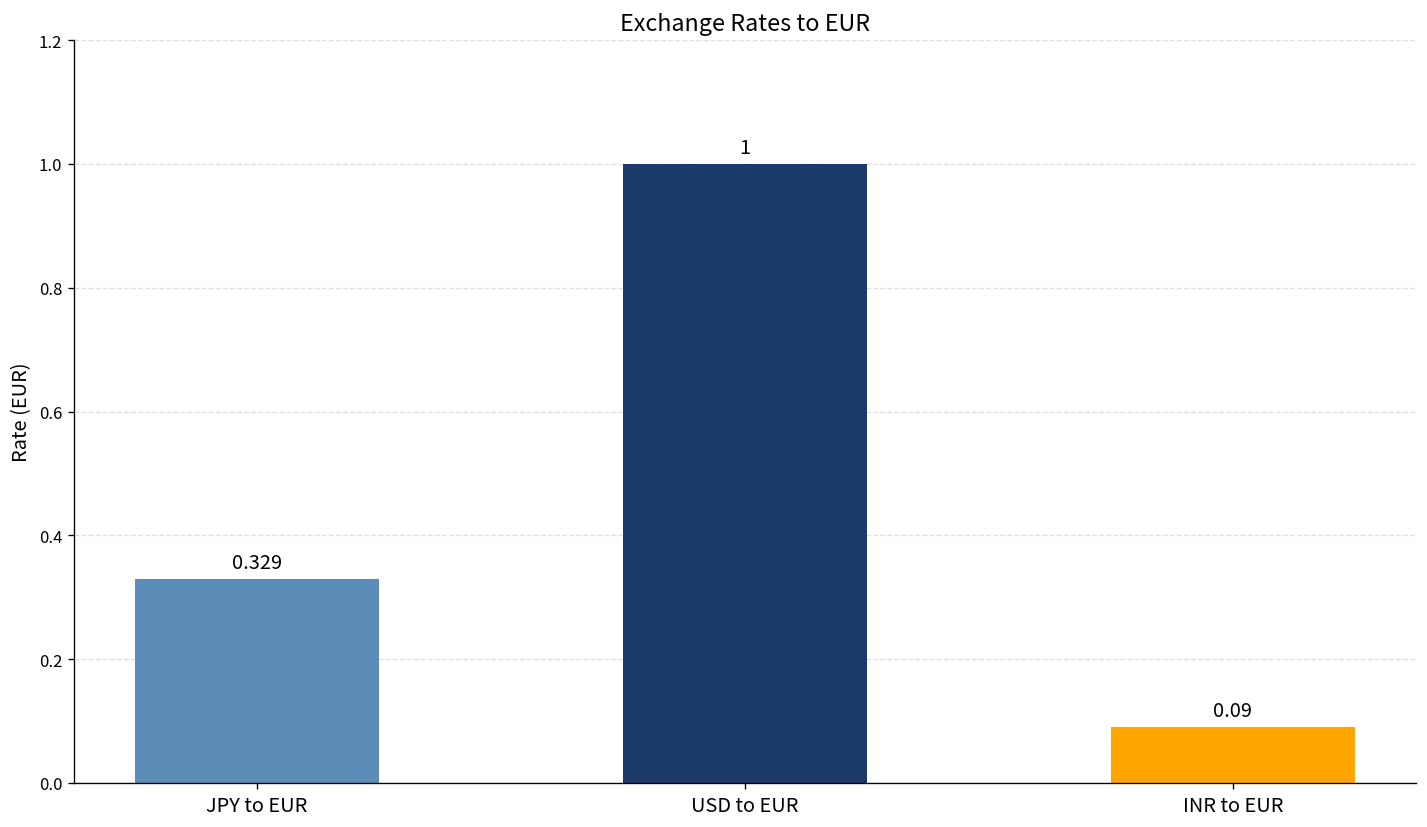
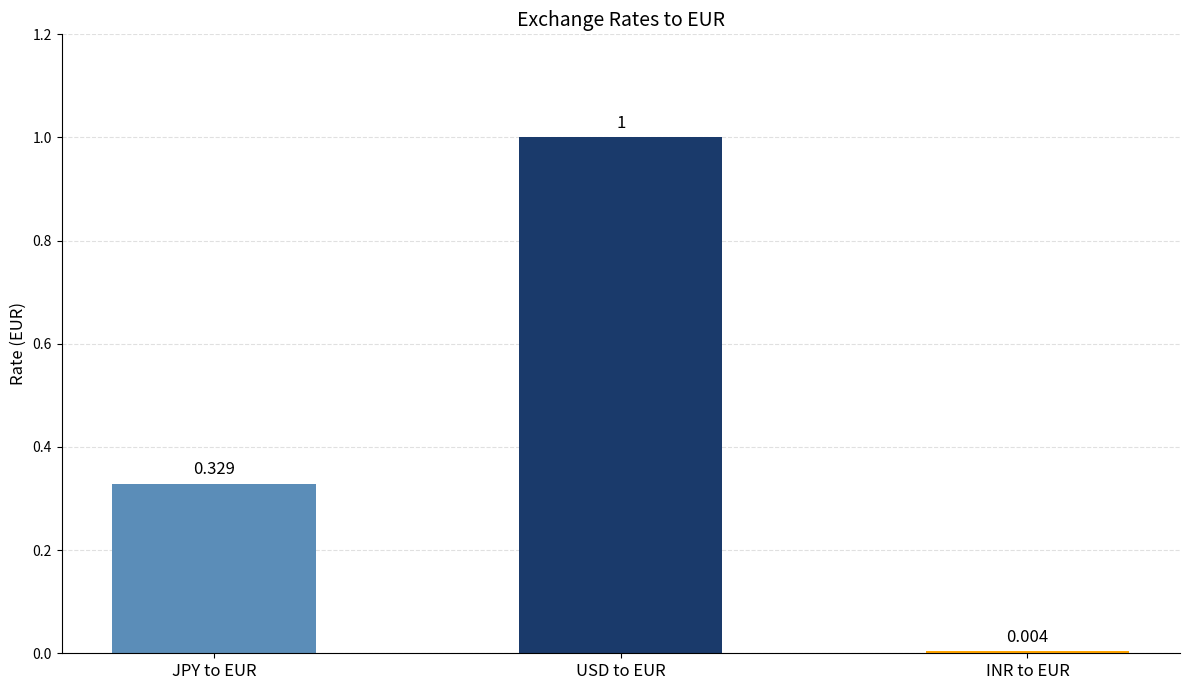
INR to EUR: 0.09 -> 0.004
